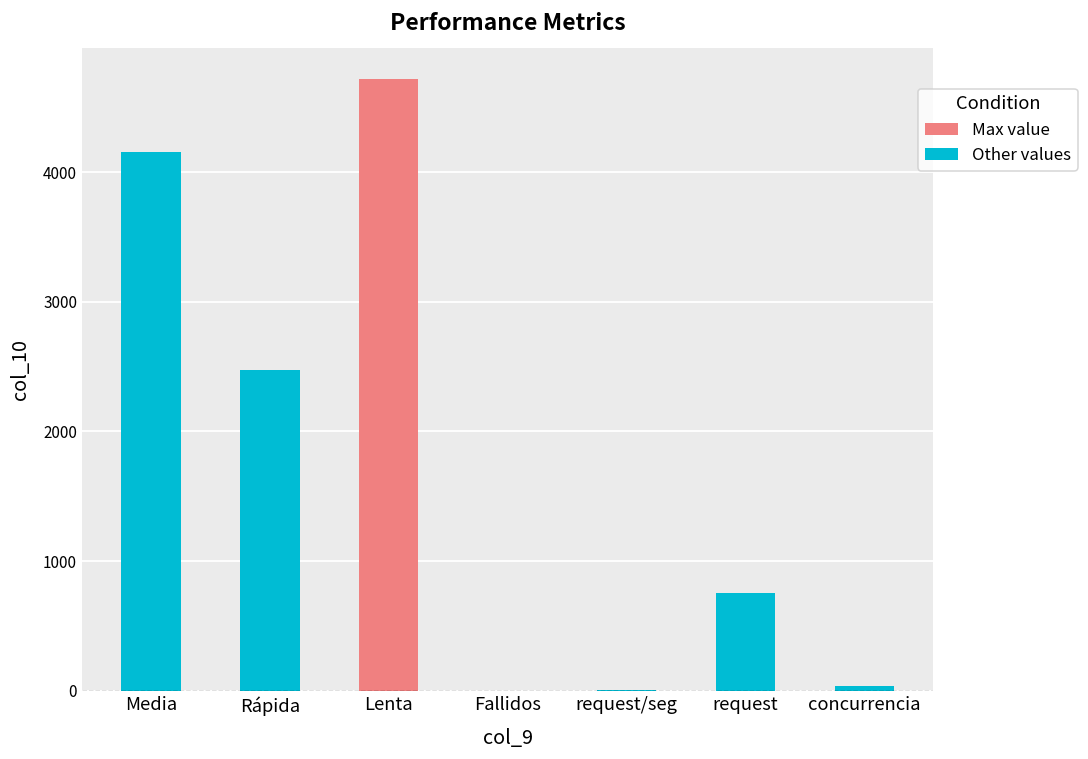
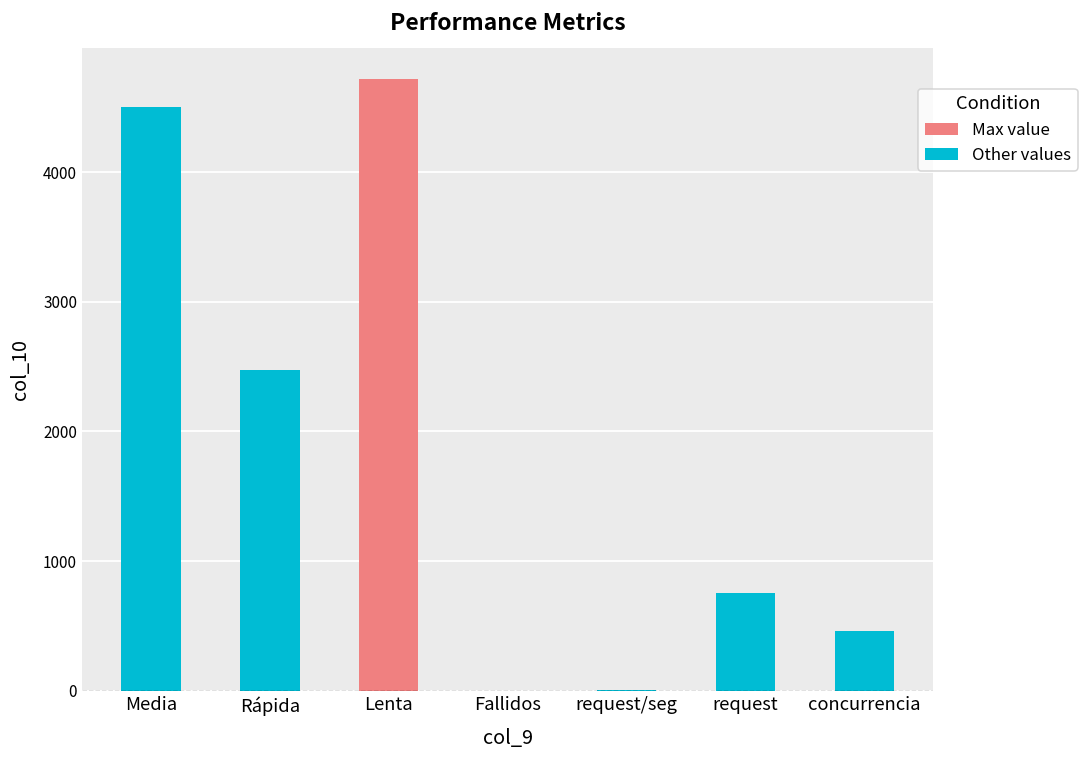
Media: 4150 -> 4500
concurrencia: 40 -> 460
